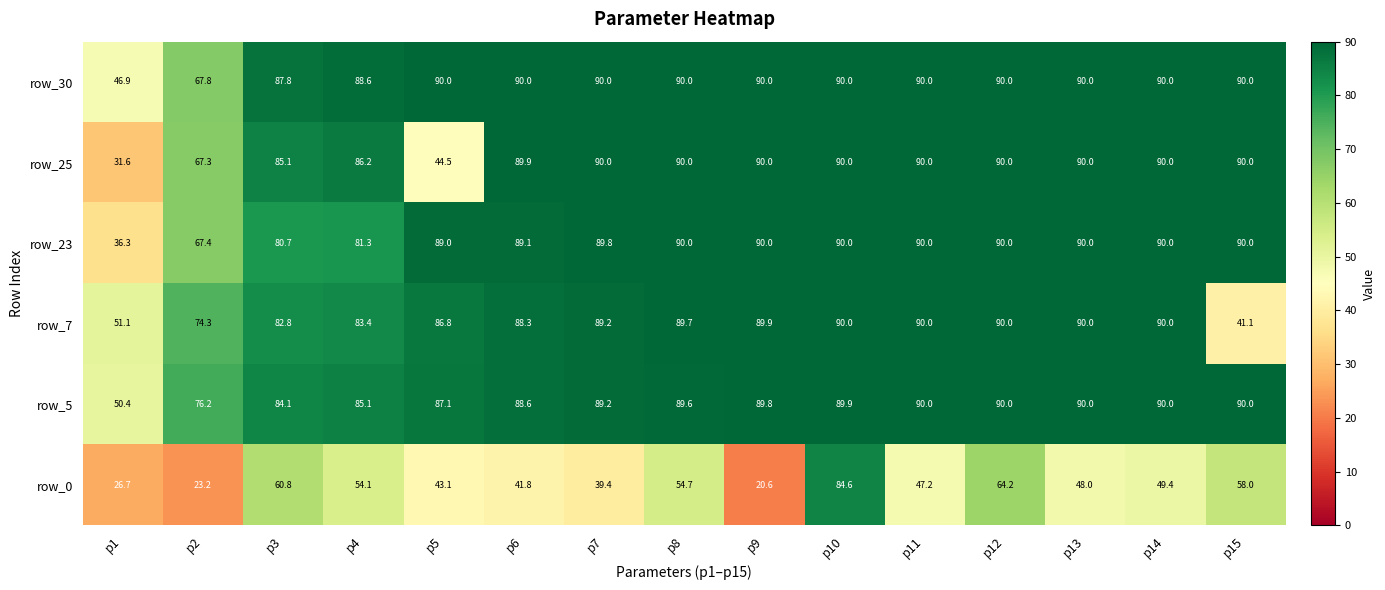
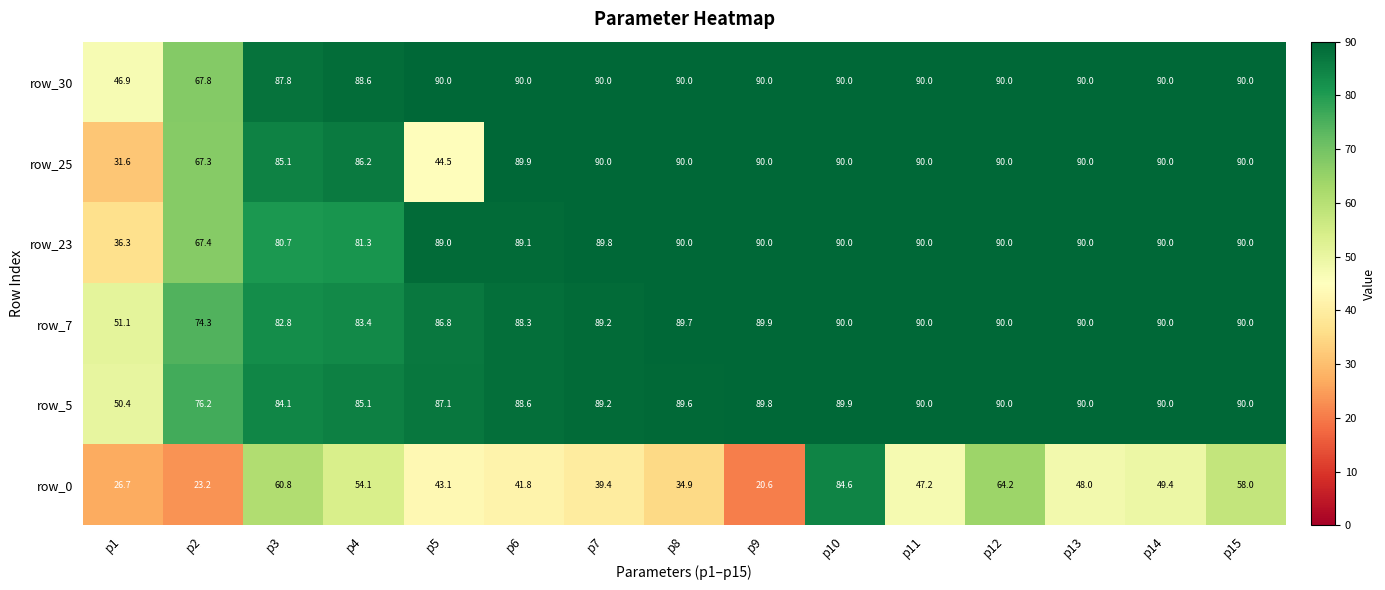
row_7, p15: 41.1 -> 90.0
row_0, p8: 54.7 -> 34.9
